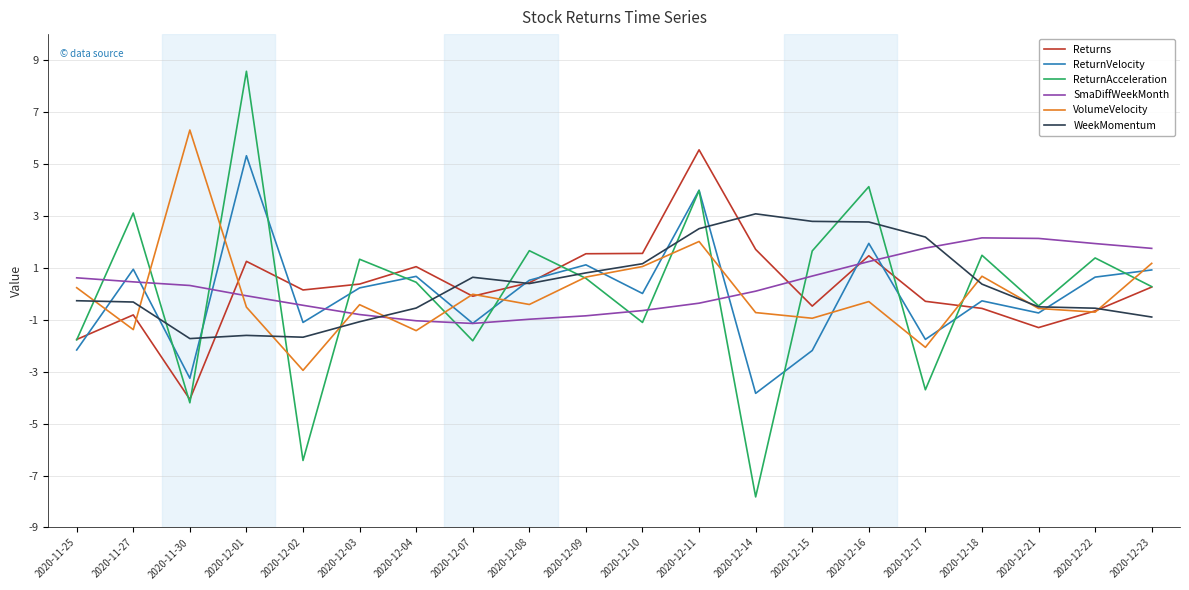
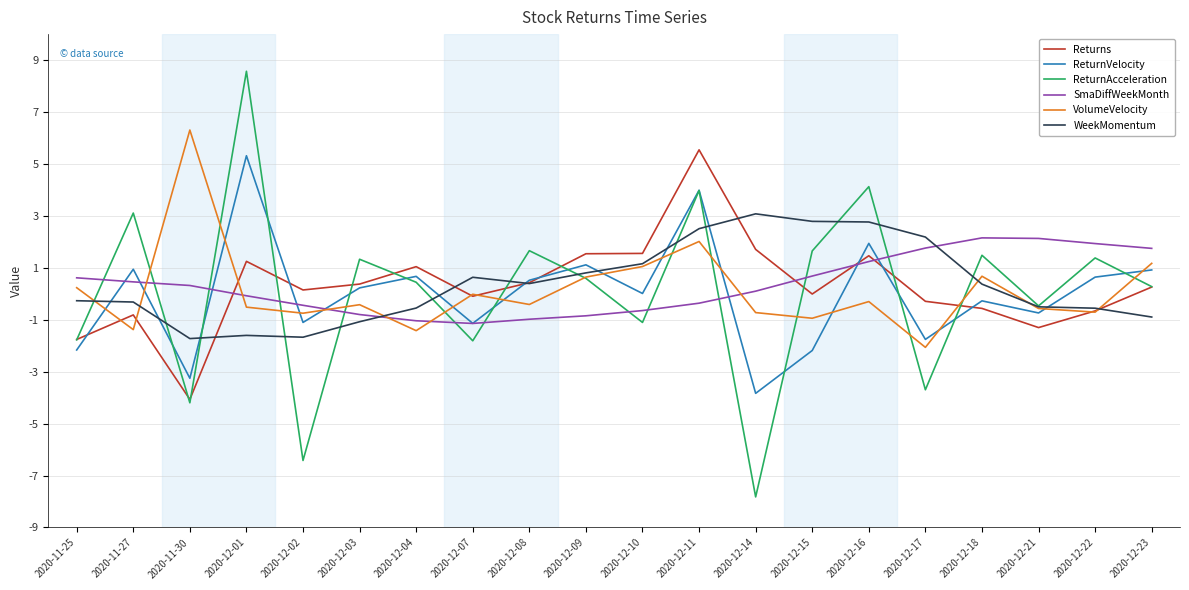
VolumeVelocity, 2020-12-02: -2.9 -> -0.7
Returns, 2020-12-15: -0.5 -> 0.0
